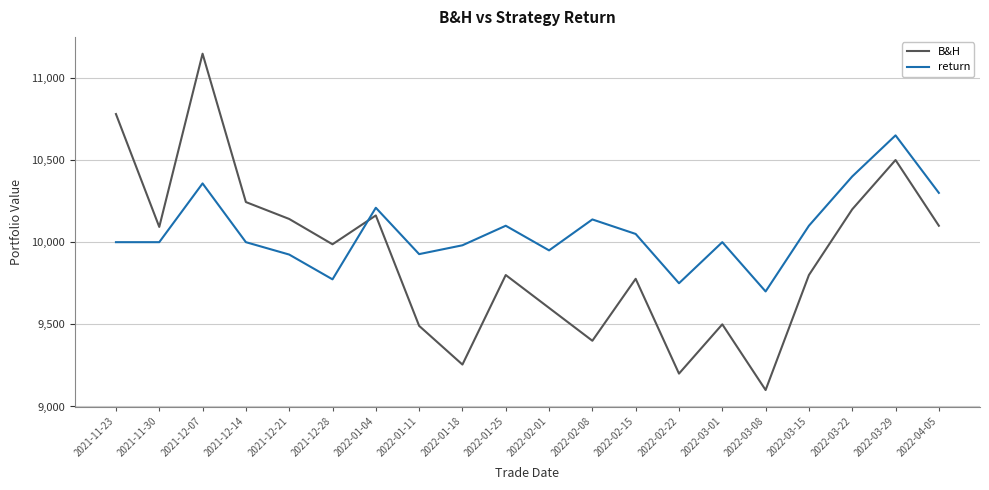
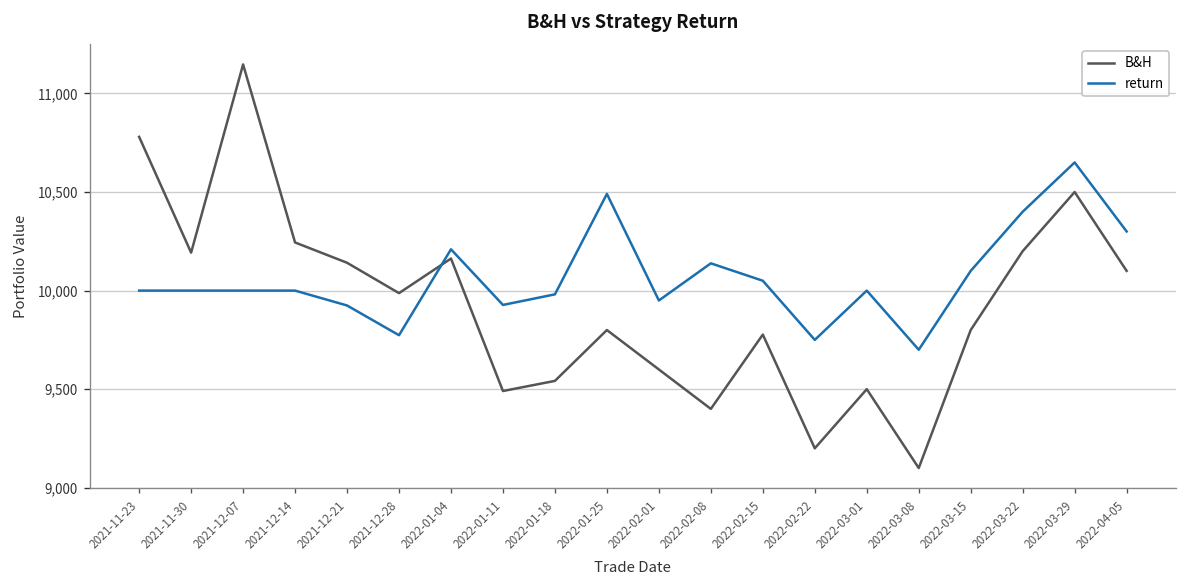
B&H, 2021-11-30: 10,090 -> 10,190
return, 2021-12-07: 10,360 -> 10,000
B&H, 2022-01-18: 9,260 -> 9,540
return, 2022-01-25: 10,100 -> 10,490
